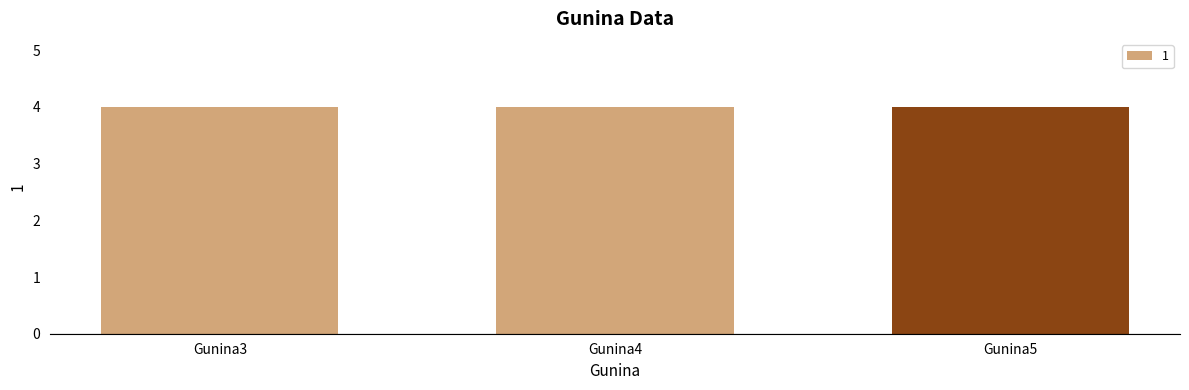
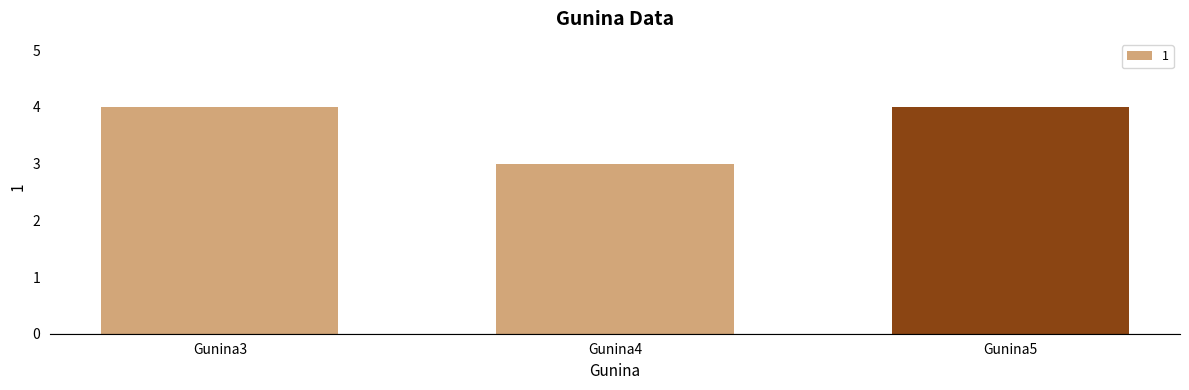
Gunina4: 4 -> 3
